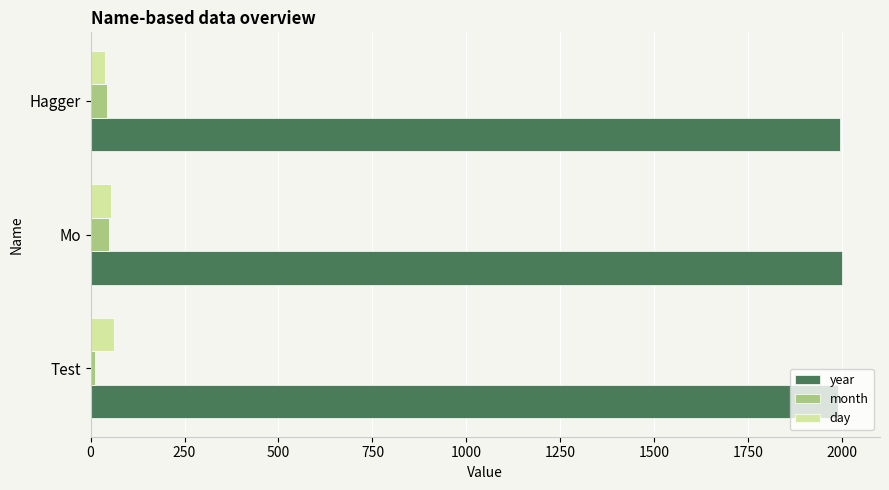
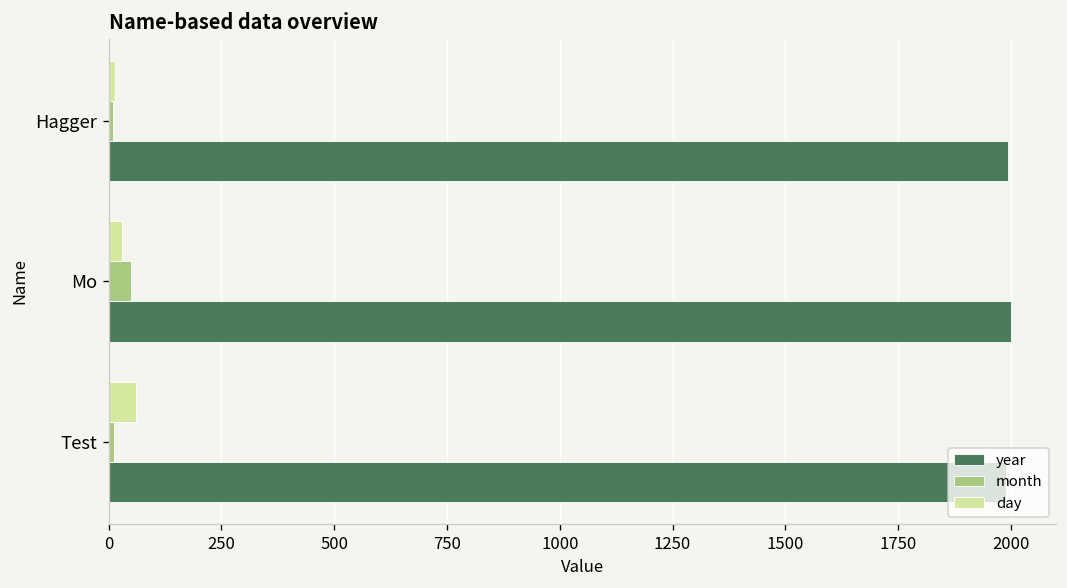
day, Hagger: 40 -> 10
month, Hagger: 40 -> 10
day, Mo: 50 -> 30
